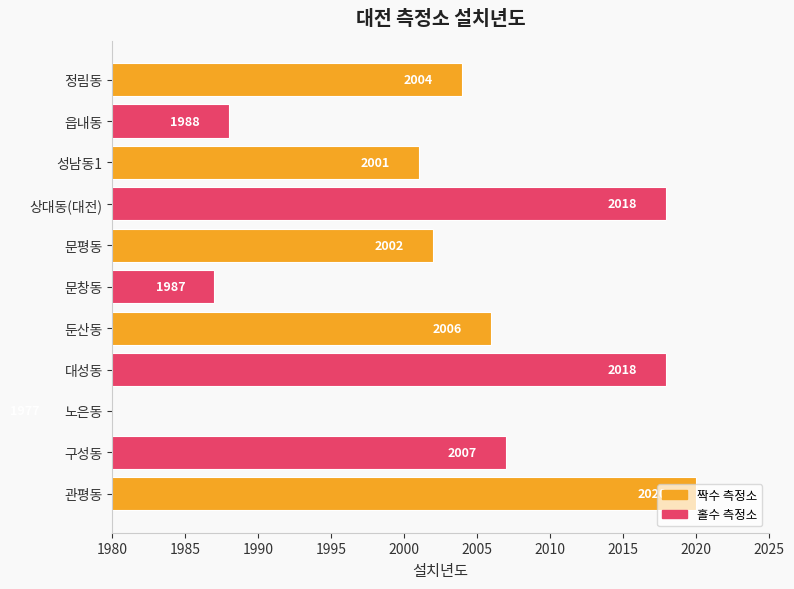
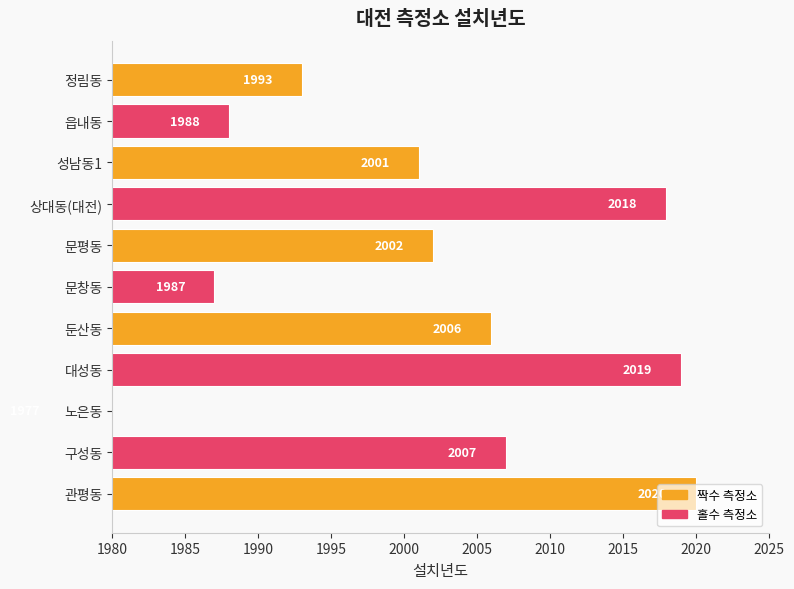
정림동: 2004 -> 1993
대성동: 2018 -> 2019
